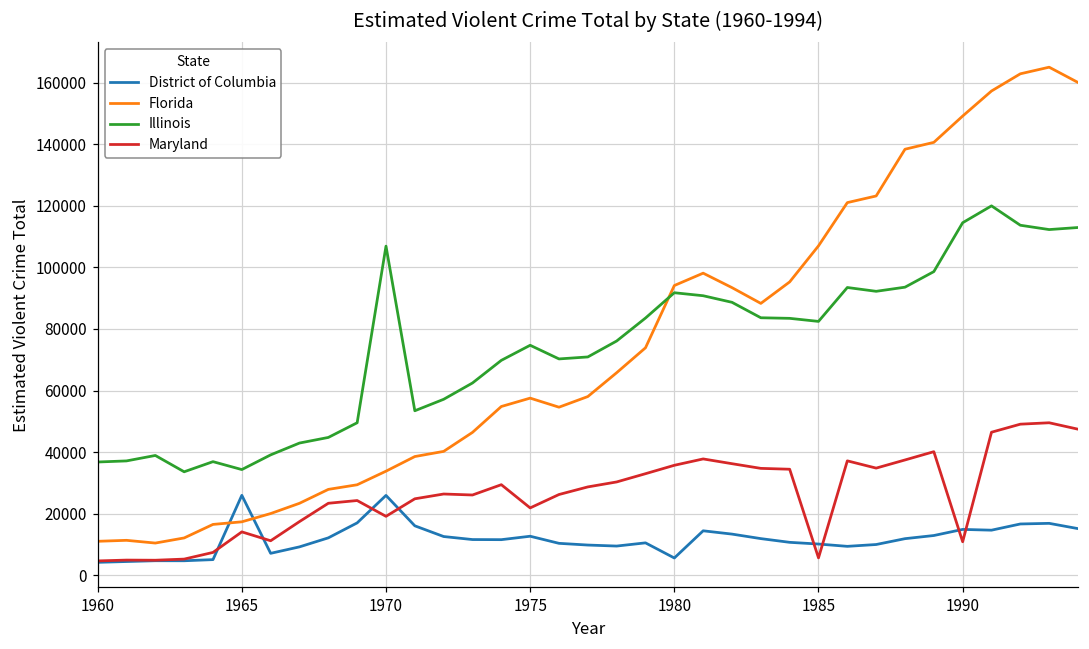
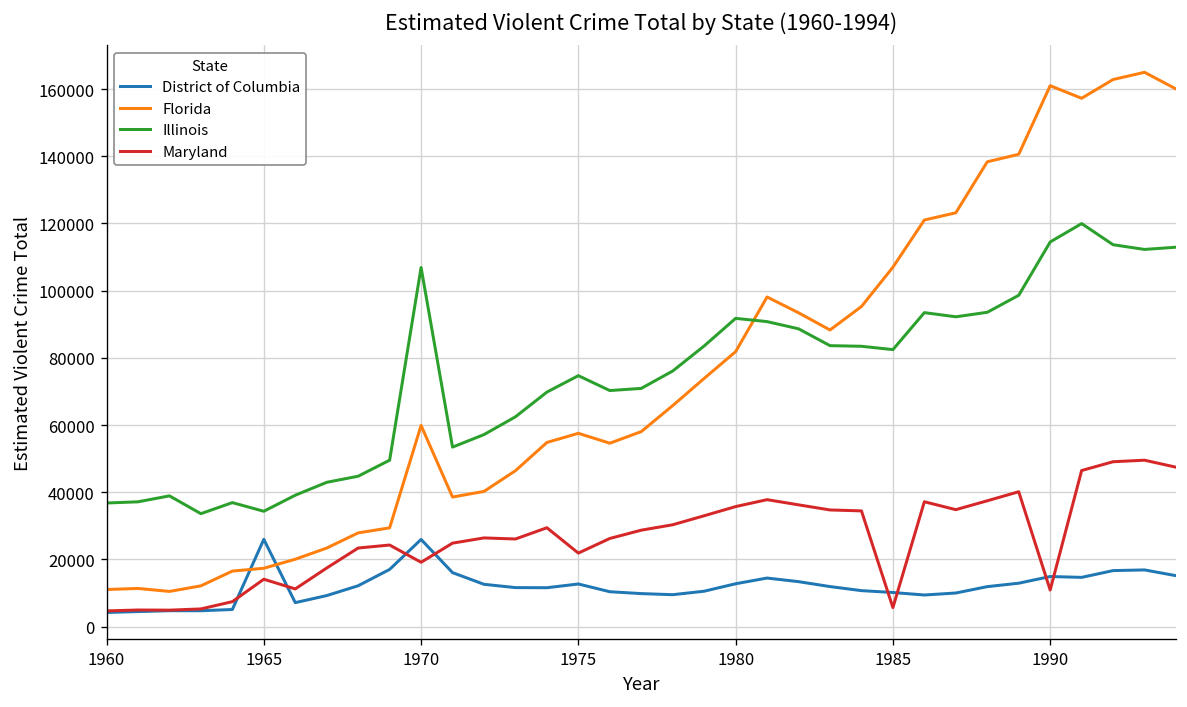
Florida, 1970: 34000 -> 60000
District of Columbia, 1980: 6000 -> 13000
Florida, 1980: 94000 -> 82000
Florida, 1990: 149000 -> 161000
